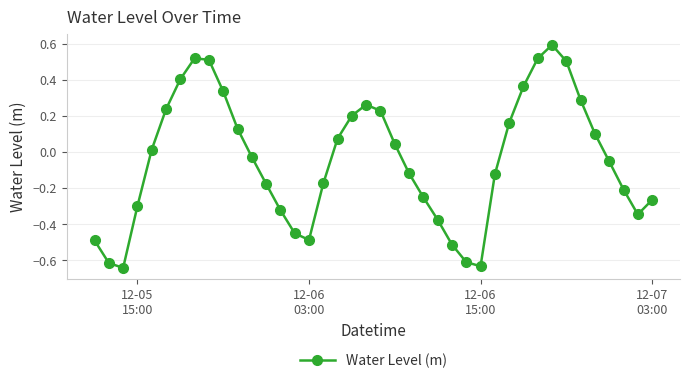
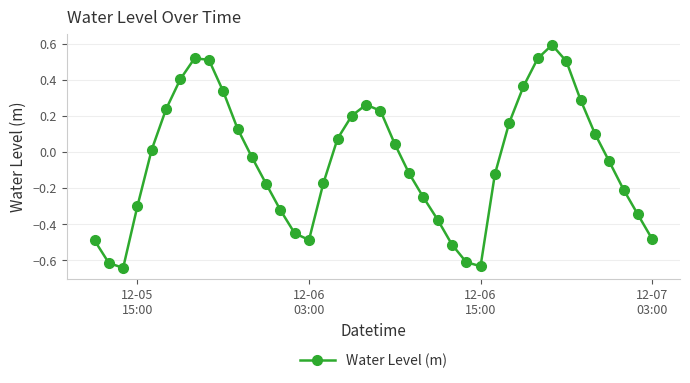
12-07 03:00: -0.26 -> -0.48
